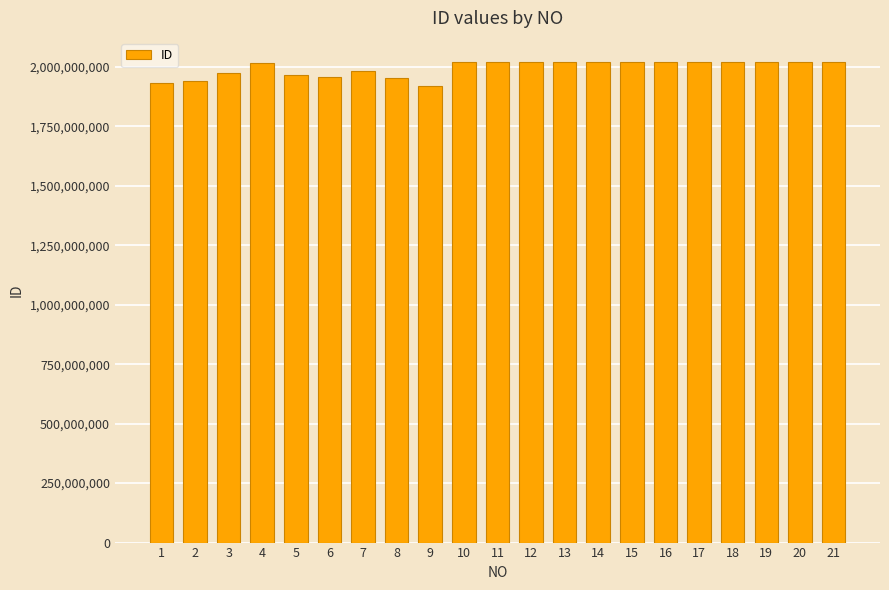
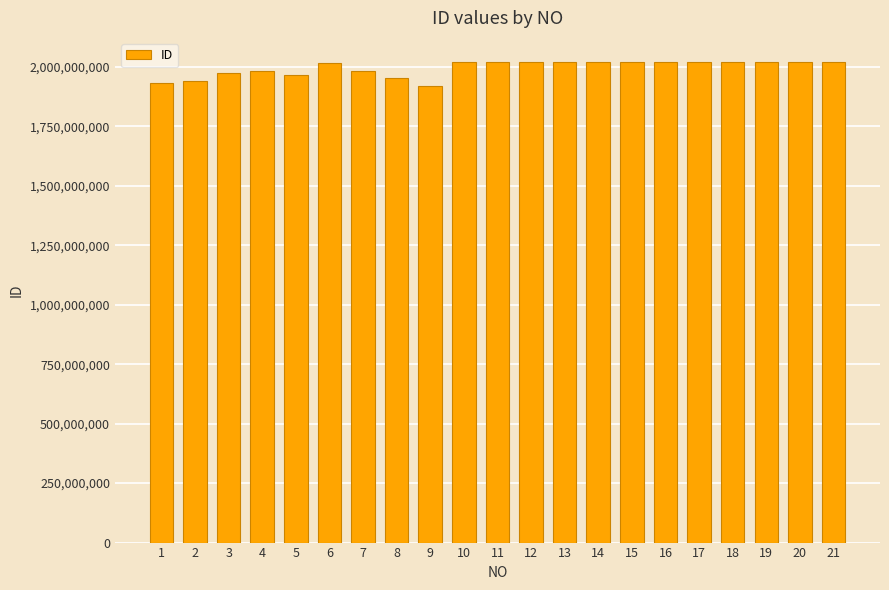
4: 2,020,000,000 -> 1,980,000,000
6: 1,960,000,000 -> 2,020,000,000
